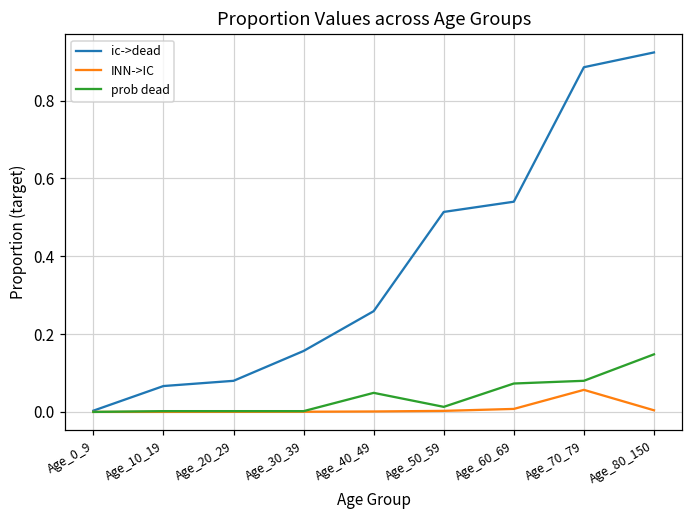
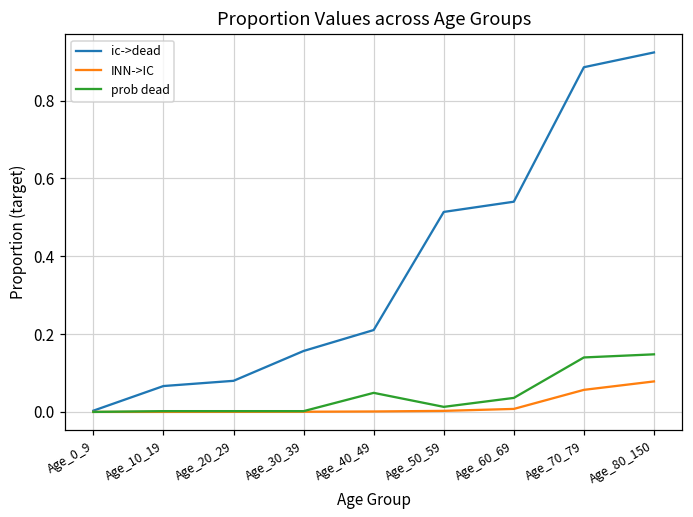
ic->dead, Age_40_49: 0.26 -> 0.21
prob dead, Age_60_69: 0.07 -> 0.04
prob dead, Age_70_79: 0.08 -> 0.14
INN->IC, Age_80_150: 0.00 -> 0.08
